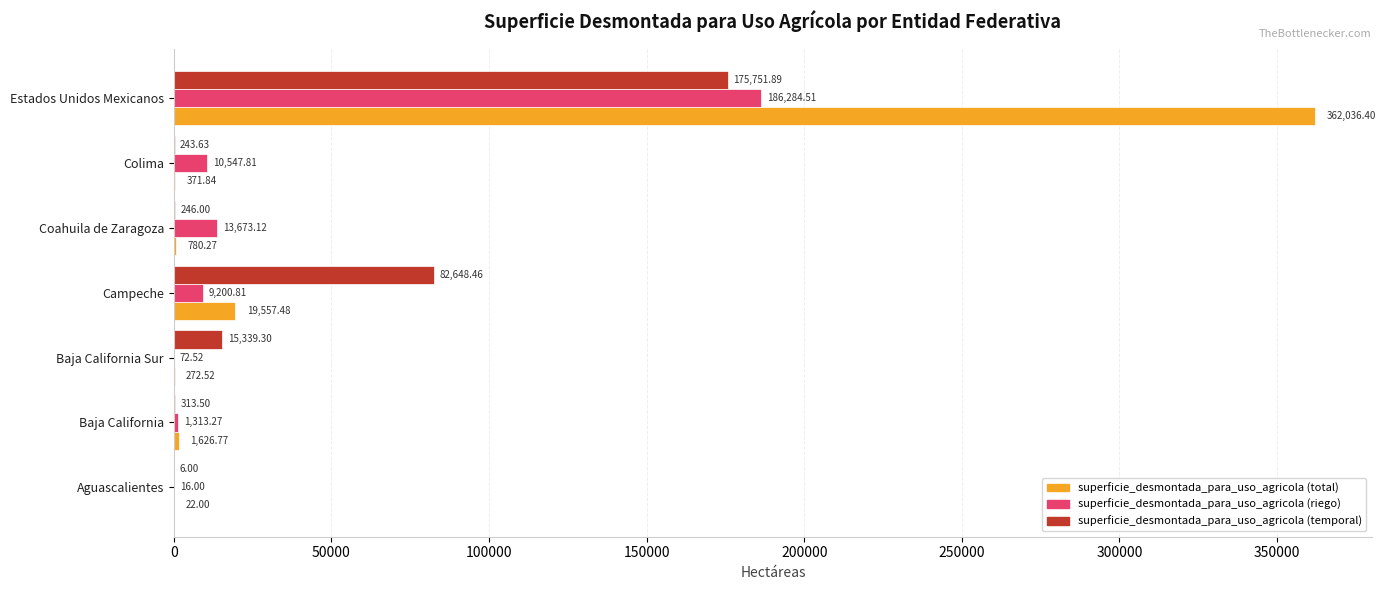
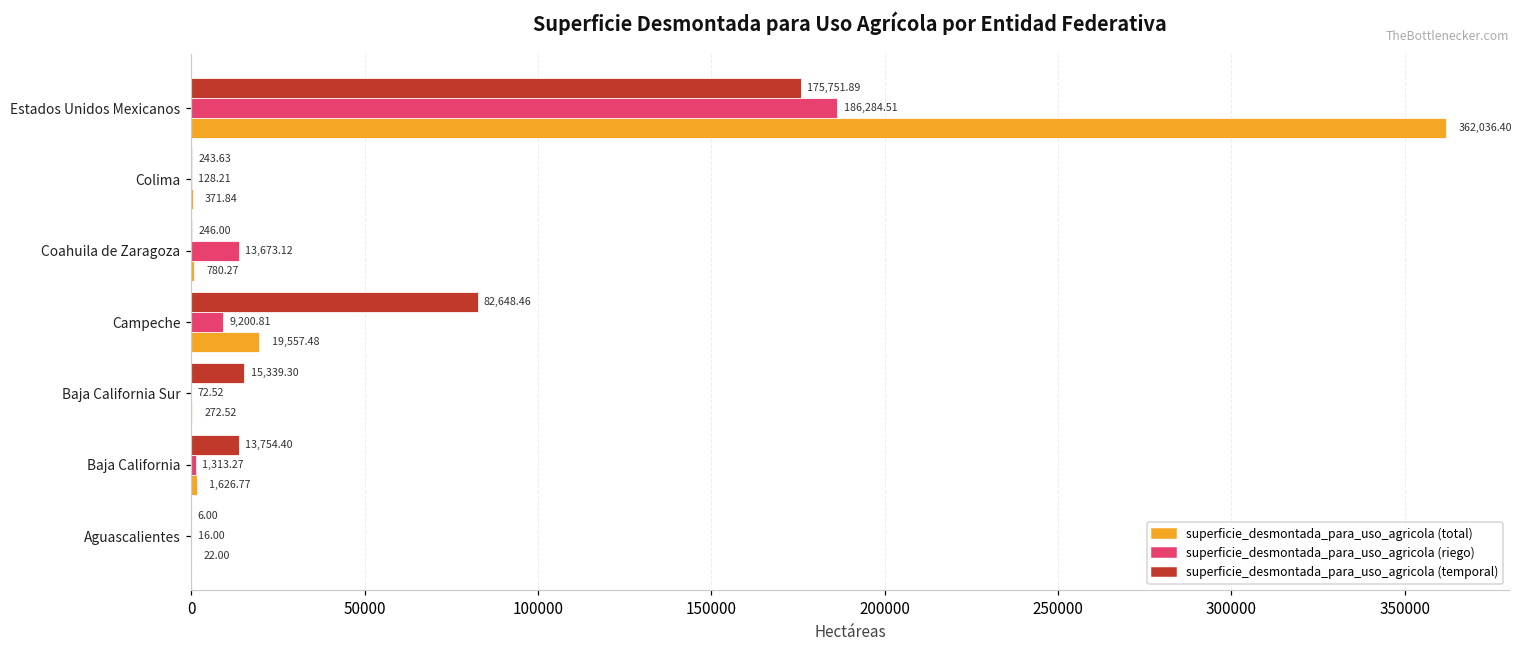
superficie_desmontada_para_uso_agricola (riego), Colima: 10,547.81 -> 128.21
superficie_desmontada_para_uso_agricola (temporal), Baja California: 313.50 -> 13,754.40
